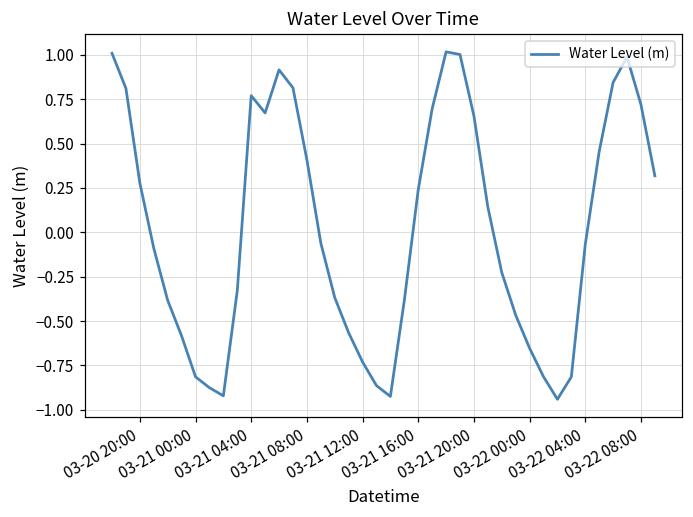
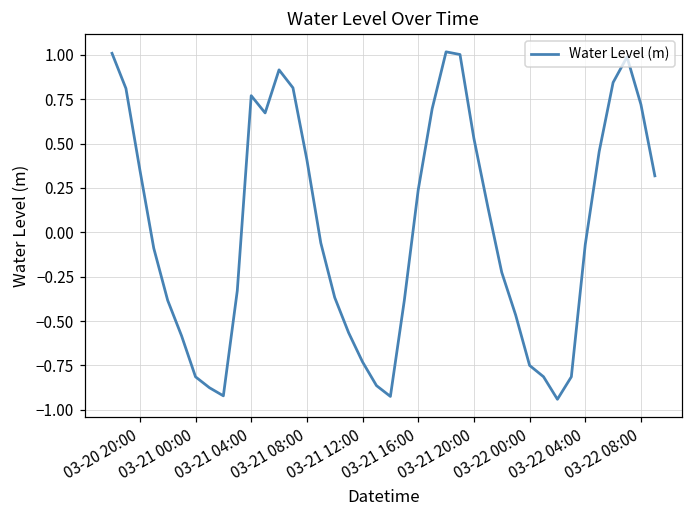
03-20 20:00: 0.28 -> 0.35
03-21 20:00: 0.66 -> 0.53
03-22 00:00: -0.65 -> -0.75
